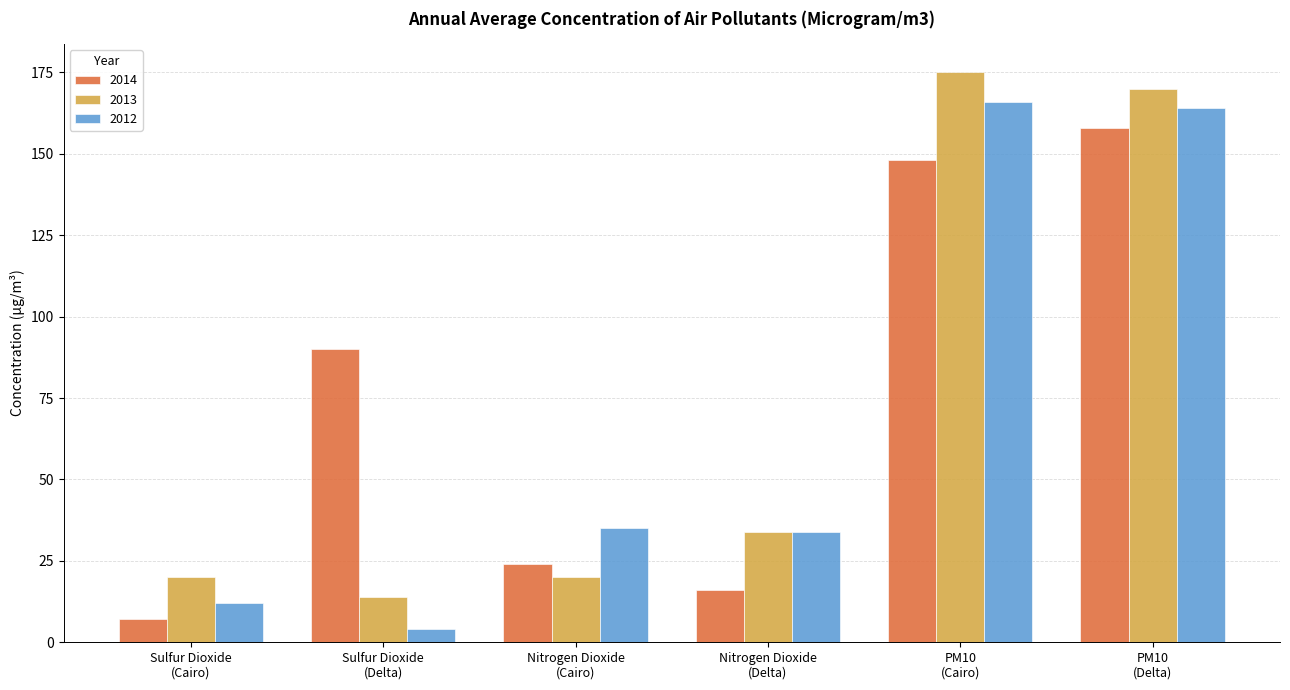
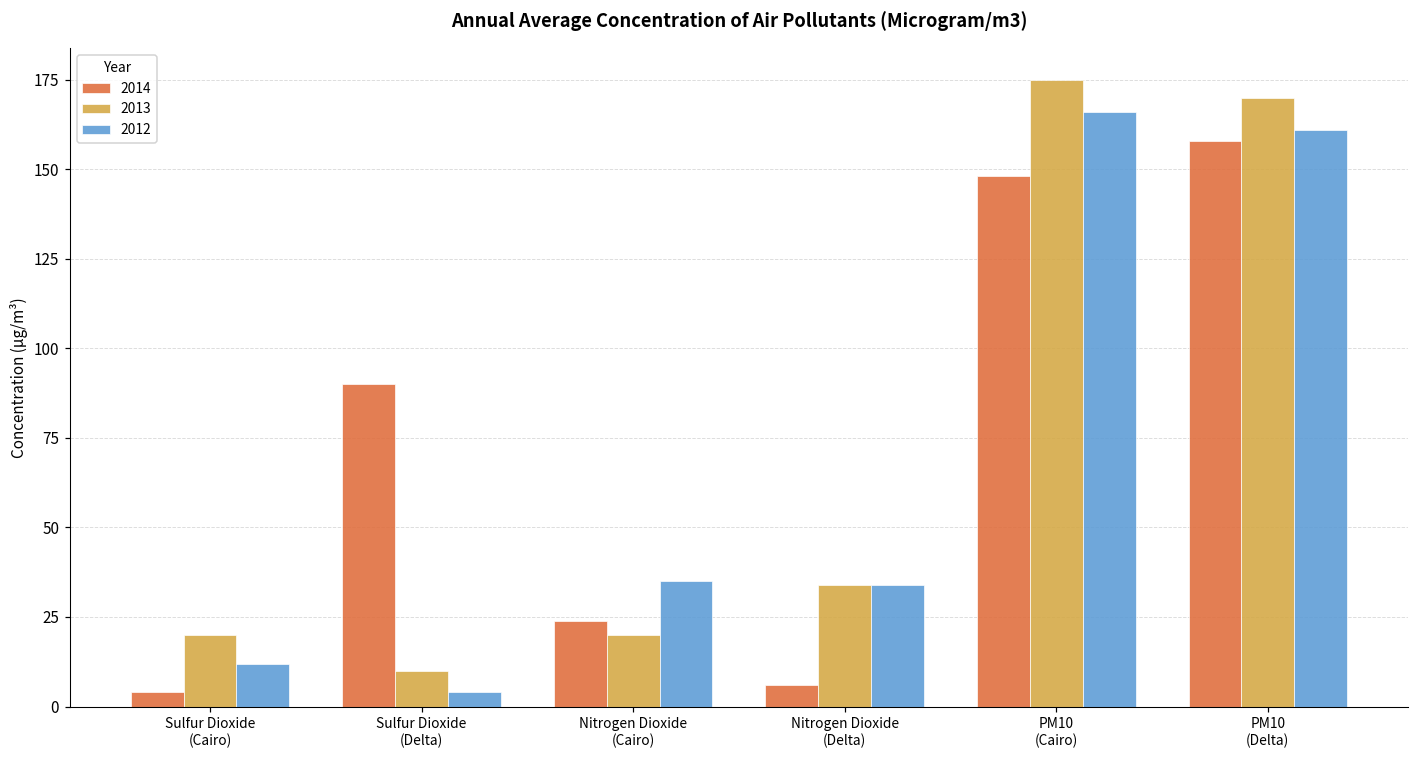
2014, Sulfur Dioxide (Cairo): 7 -> 4
2013, Sulfur Dioxide (Delta): 14 -> 10
2014, Nitrogen Dioxide (Delta): 16 -> 6
2012, PM10 (Delta): 164 -> 161
